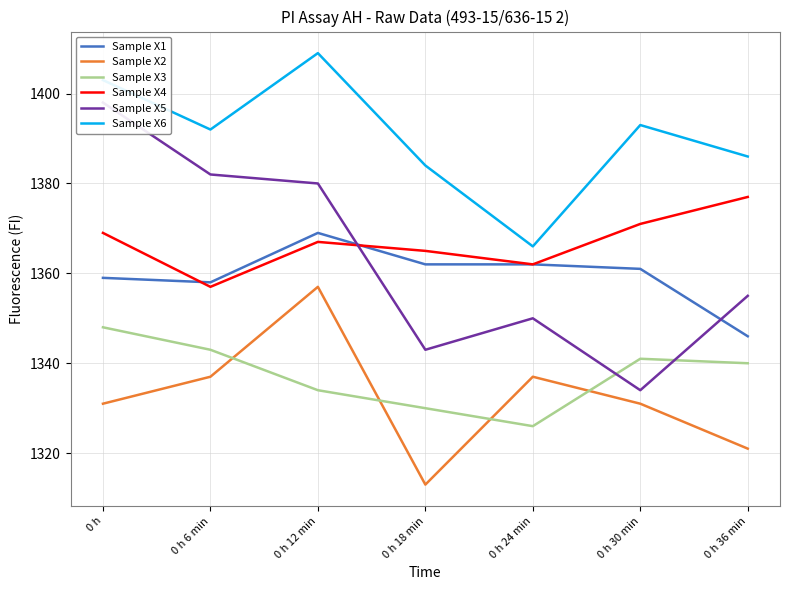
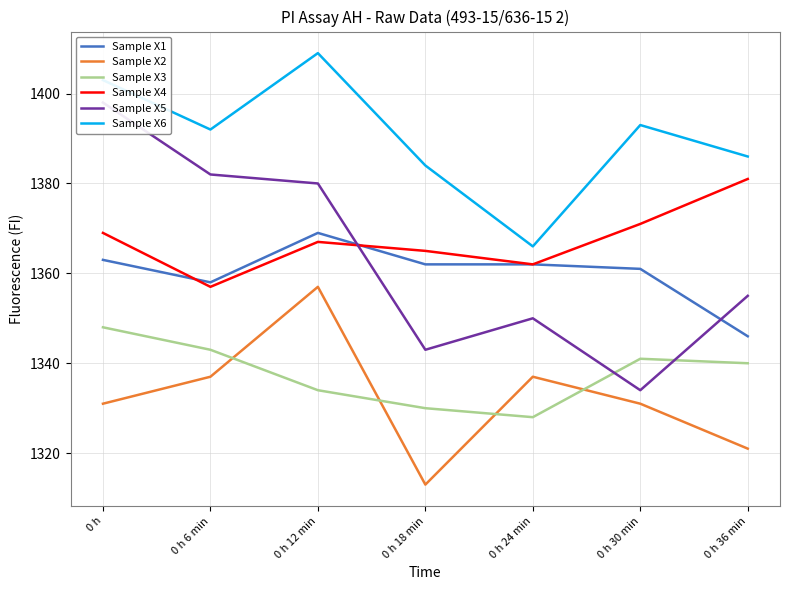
Sample X1, 0 h: 1359 -> 1363
Sample X3, 0 h 24 min: 1326 -> 1328
Sample X4, 0 h 36 min: 1377 -> 1381
